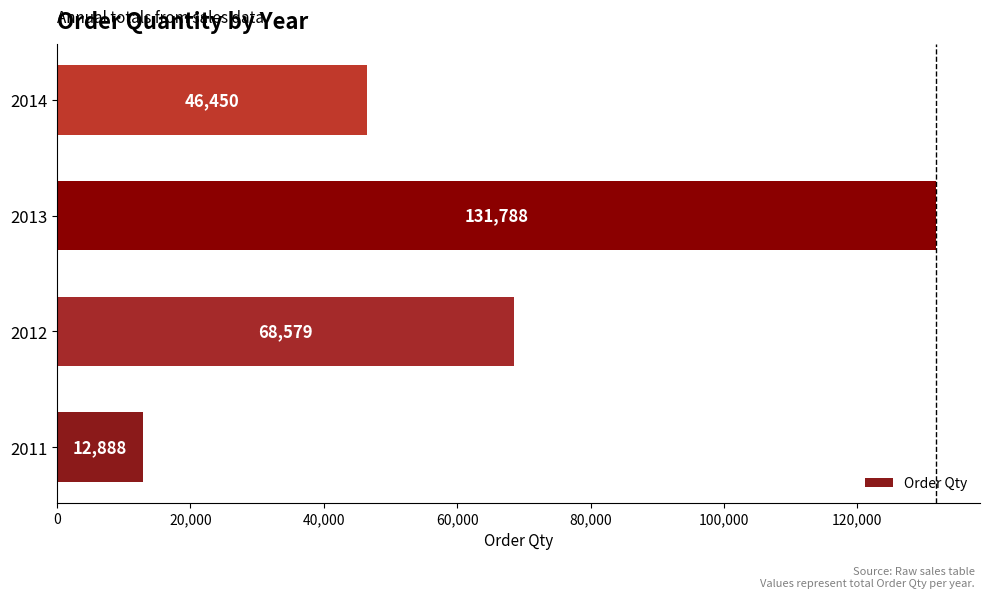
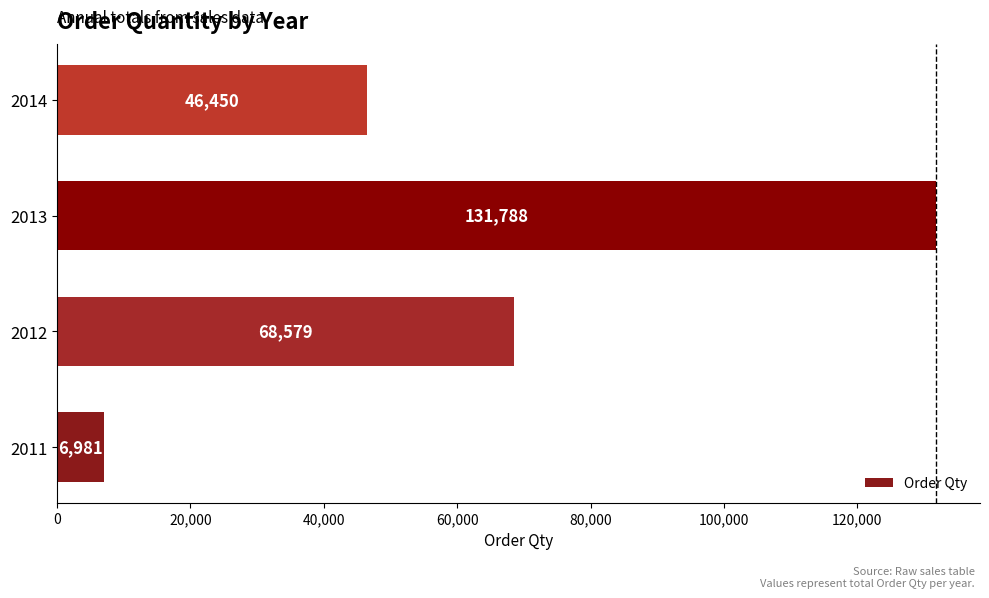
2011: 12,888 -> 6,981
